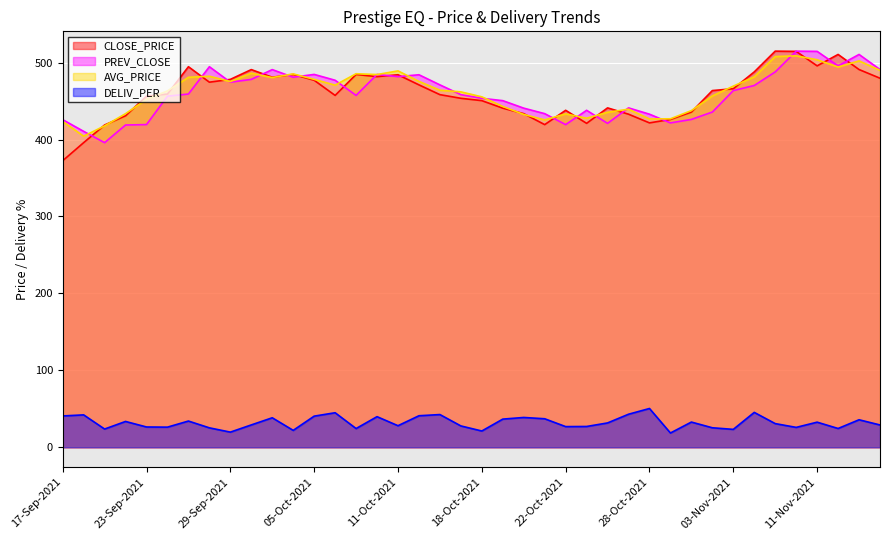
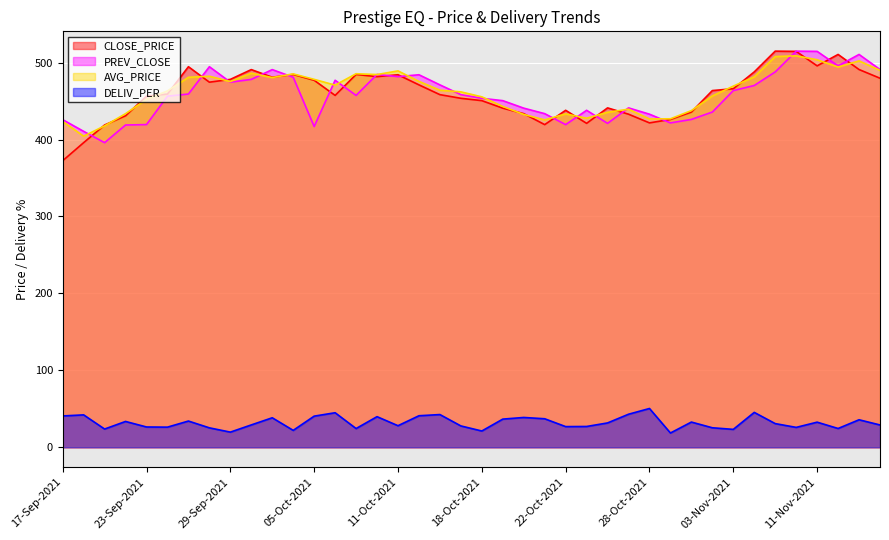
PREV_CLOSE, 05-Oct-2021: 480 -> 420
